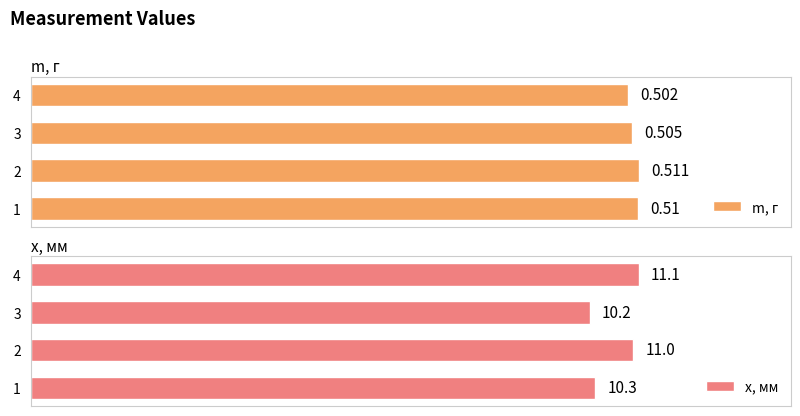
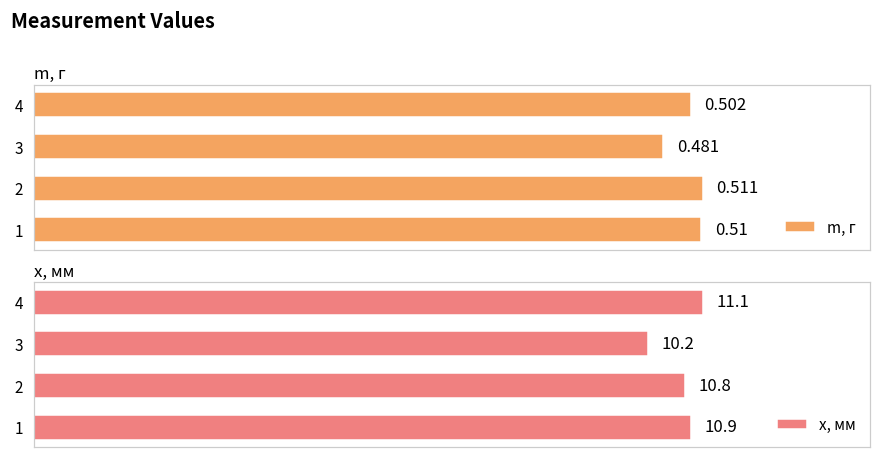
m, г, 3: 0.505 -> 0.481
x, мм, 2: 11.0 -> 10.8
x, мм, 1: 10.3 -> 10.9
